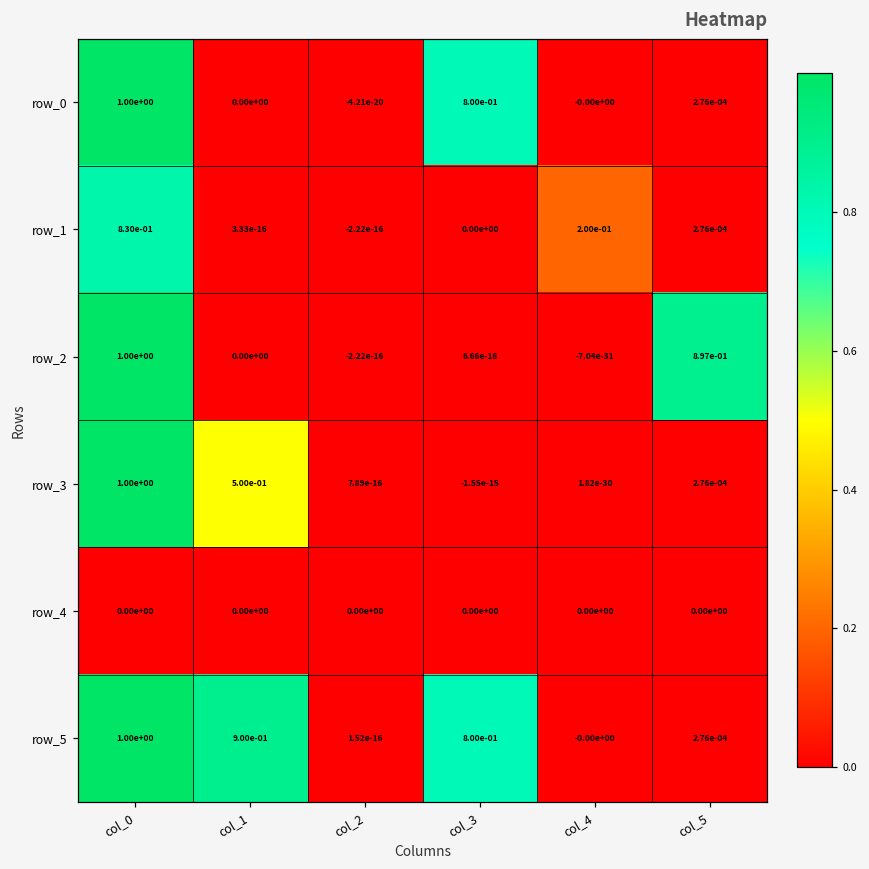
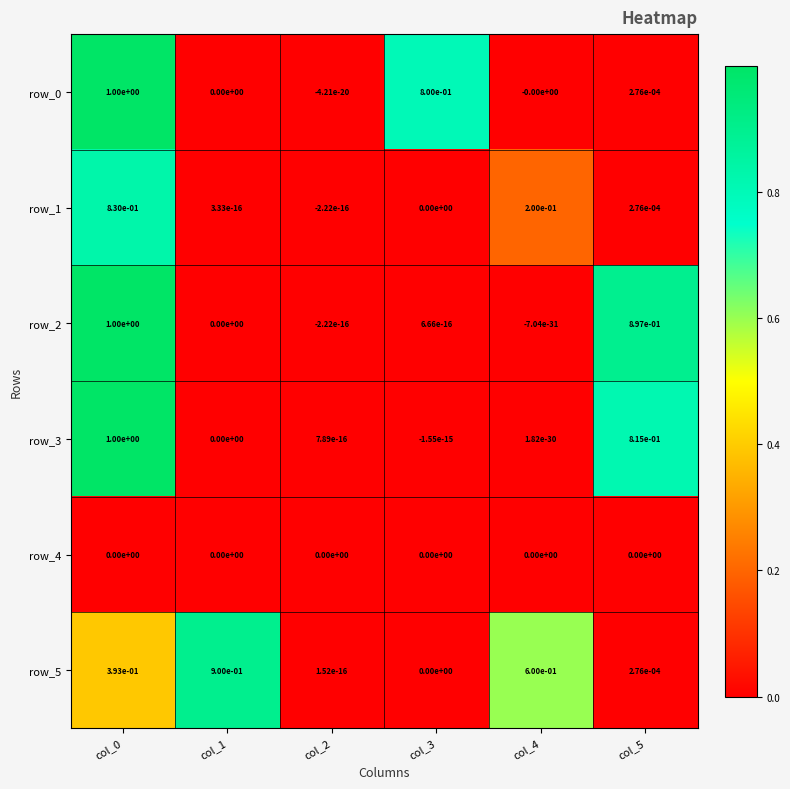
row_3, col_1: 5.00e-01 -> 0.00e+00
row_3, col_5: 2.76e-04 -> 8.15e-01
row_5, col_0: 1.00e+00 -> 3.93e-01
row_5, col_3: 8.00e-01 -> 0.00e+00
row_5, col_4: -0.00e+00 -> 6.00e-01
